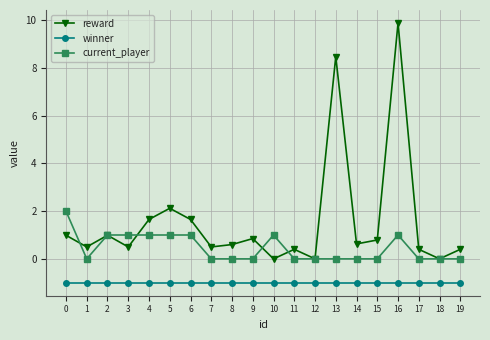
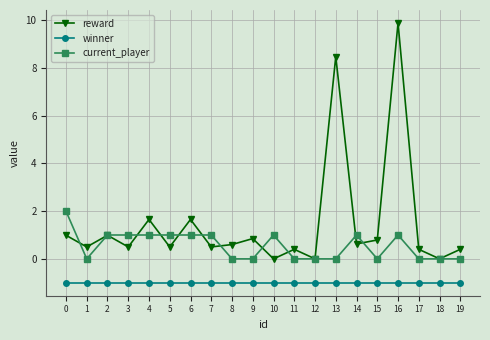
reward, 5: 2.1 -> 0.5
current_player, 7: 0 -> 1
current_player, 14: 0 -> 1
